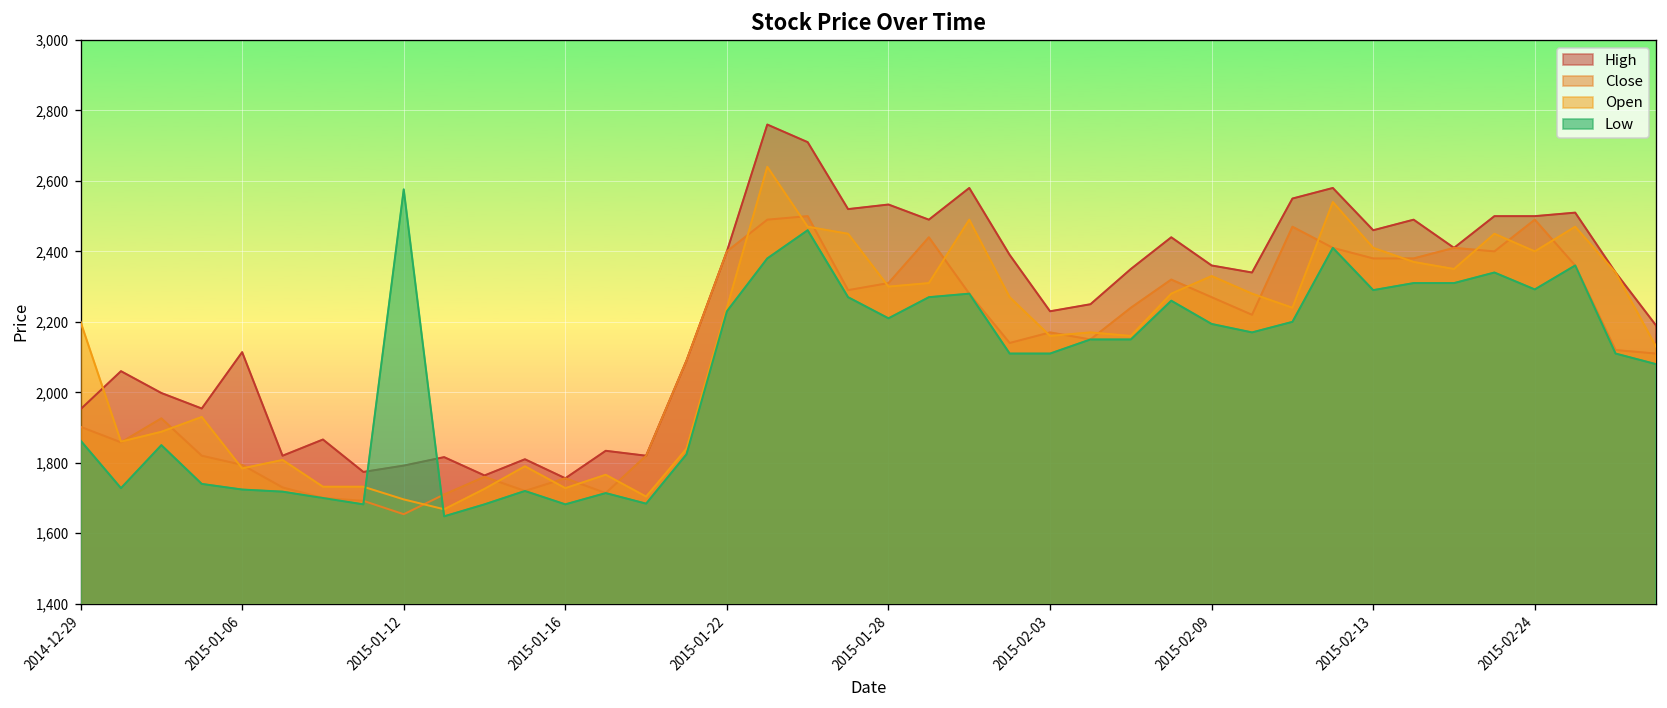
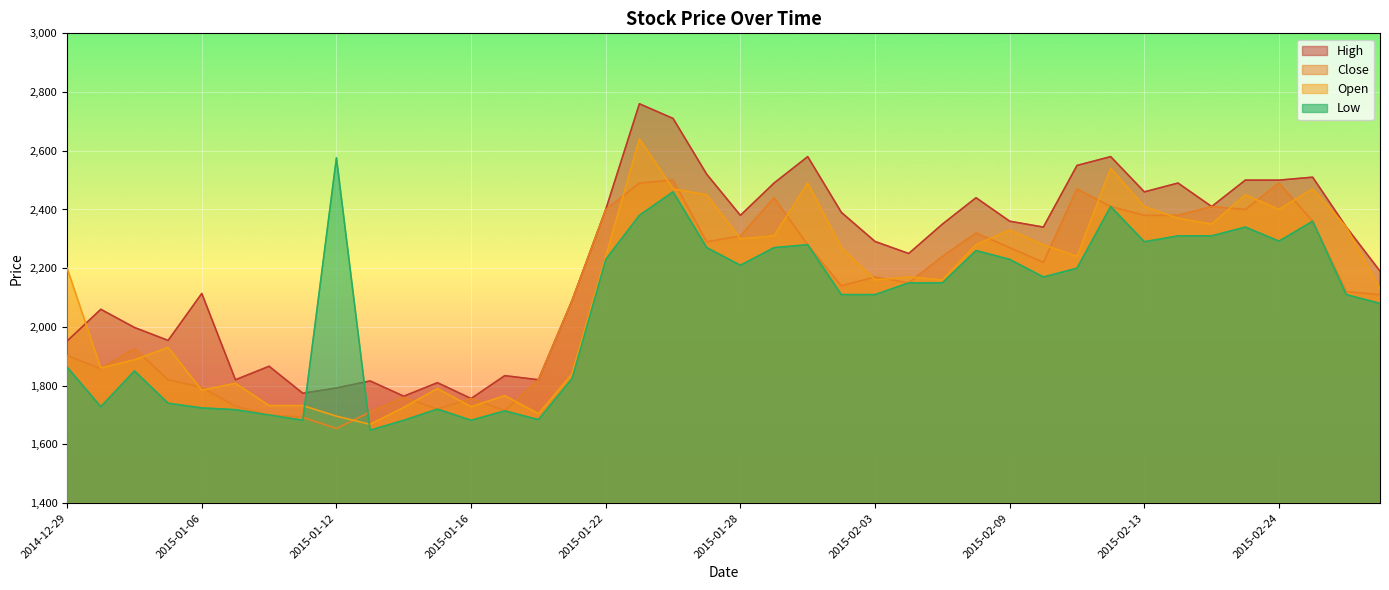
High, 2015-01-28: 2,530 -> 2,380
High, 2015-02-03: 2,230 -> 2,290
Low, 2015-02-09: 2,190 -> 2,230
